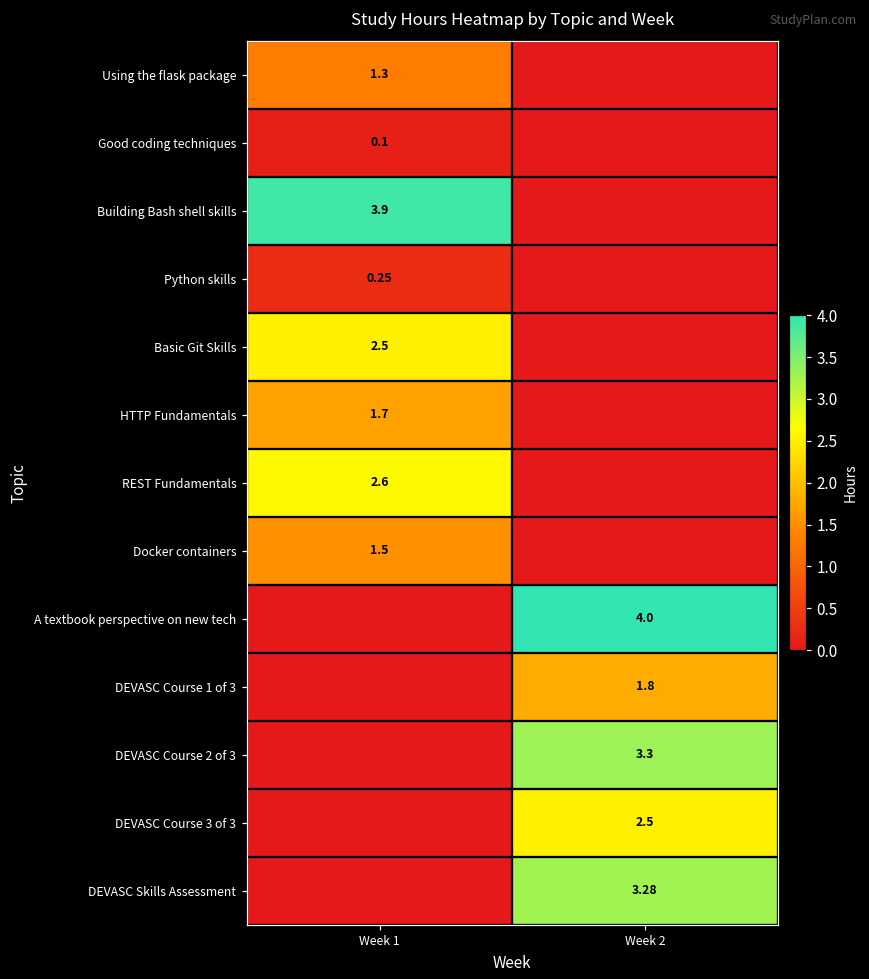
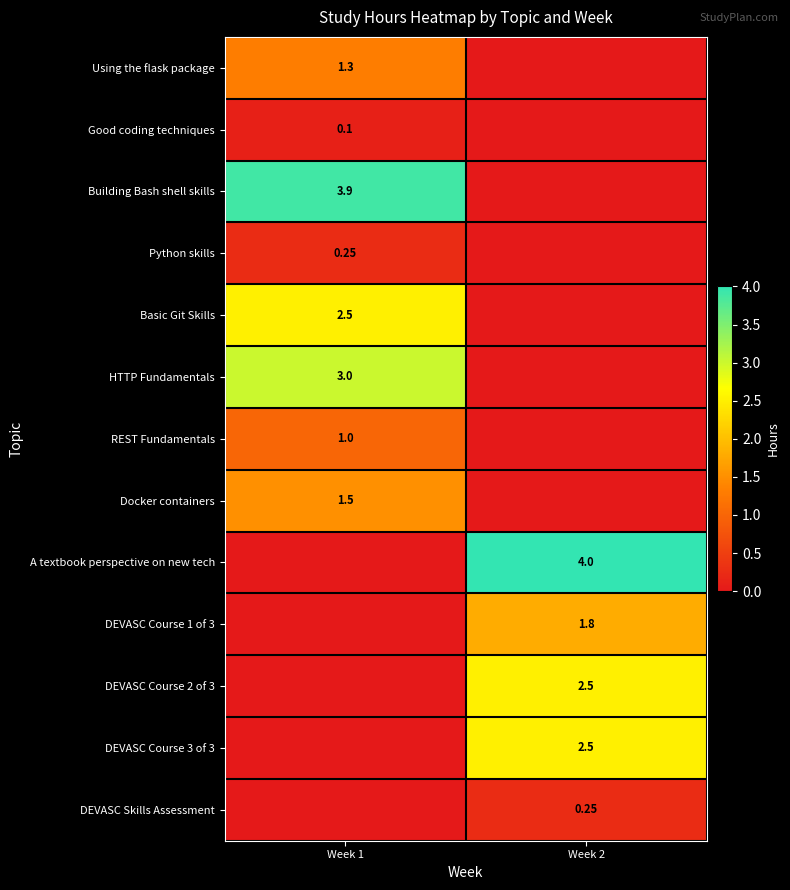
HTTP Fundamentals, Week 1: 1.7 -> 3.0
REST Fundamentals, Week 1: 2.6 -> 1.0
DEVASC Course 2 of 3, Week 2: 3.3 -> 2.5
DEVASC Skills Assessment, Week 2: 3.28 -> 0.25
